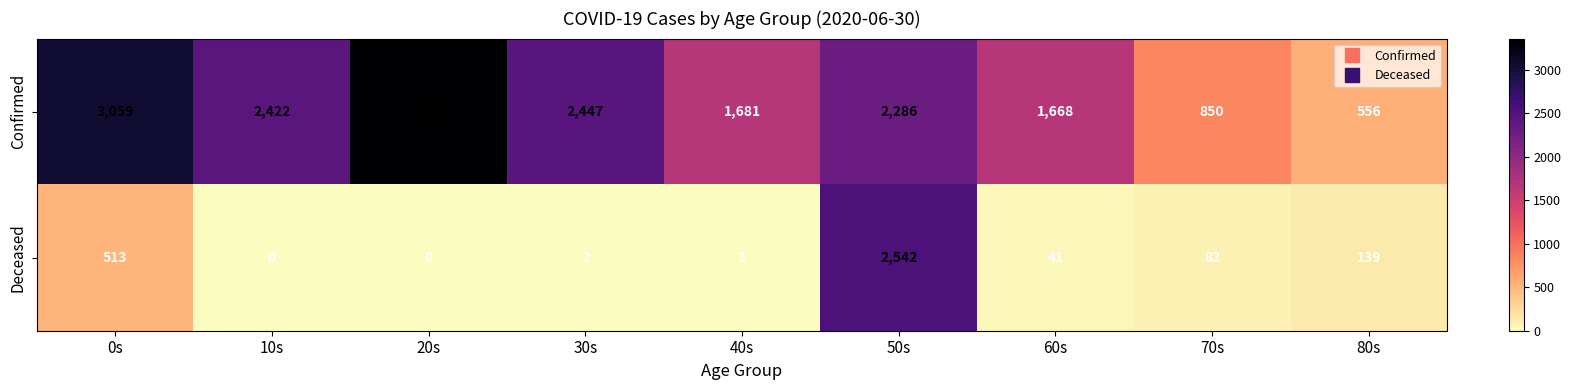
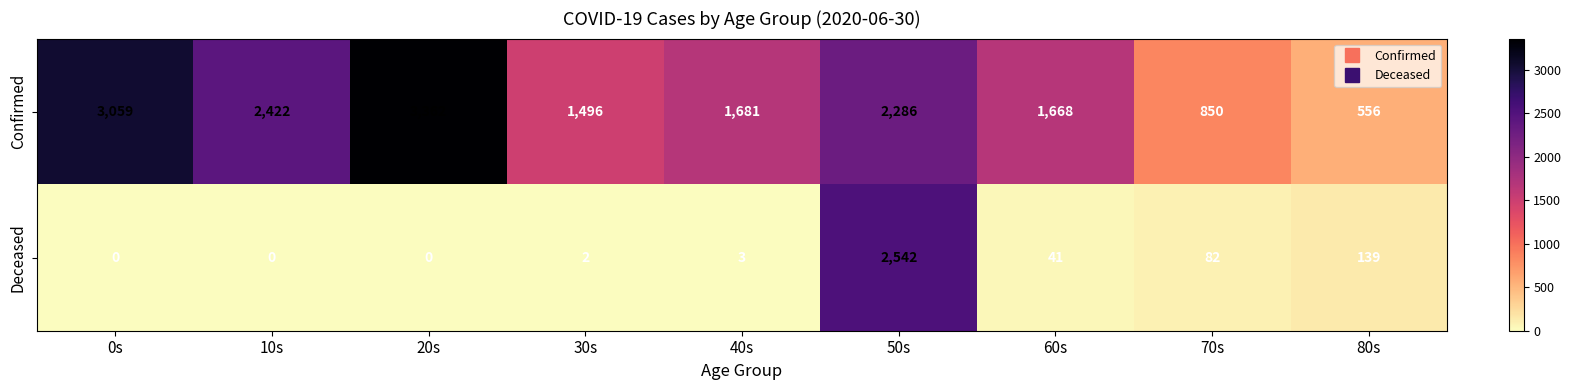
Confirmed, 30s: 2,447 -> 1,496
Deceased, 0s: 513 -> 0
